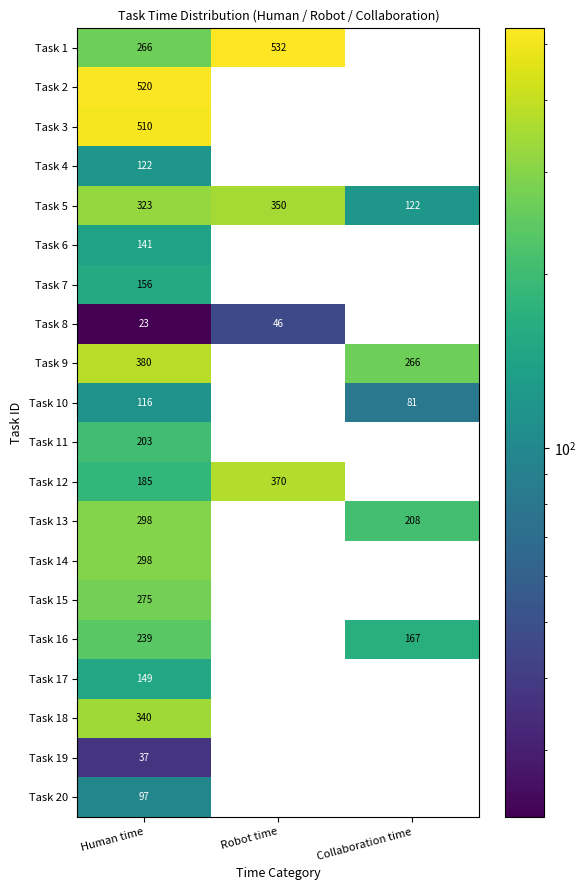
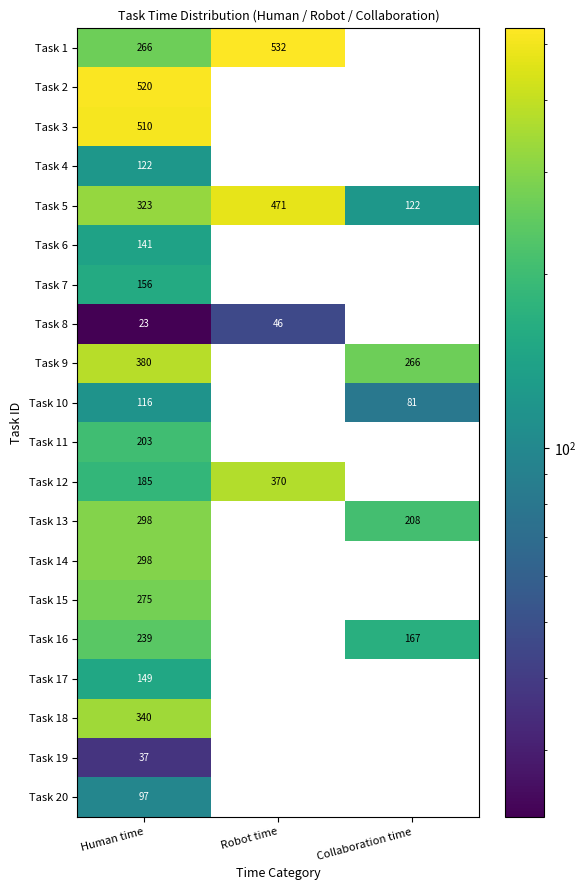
Task 5, Robot time: 350 -> 471
